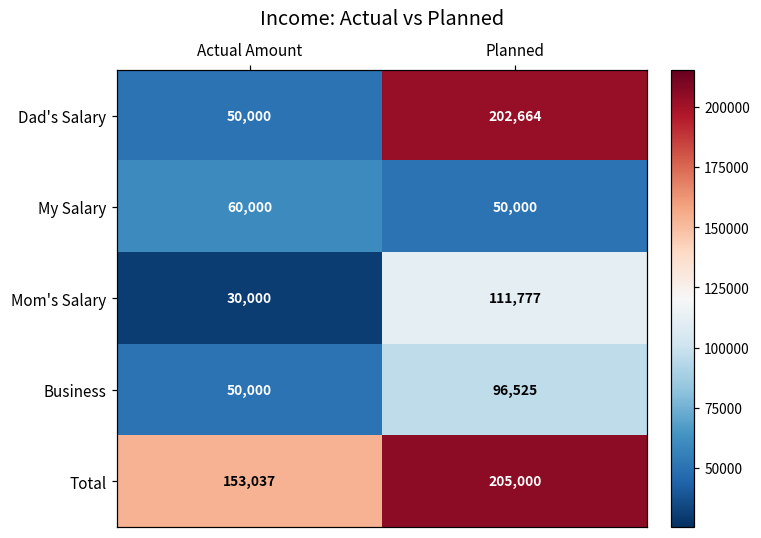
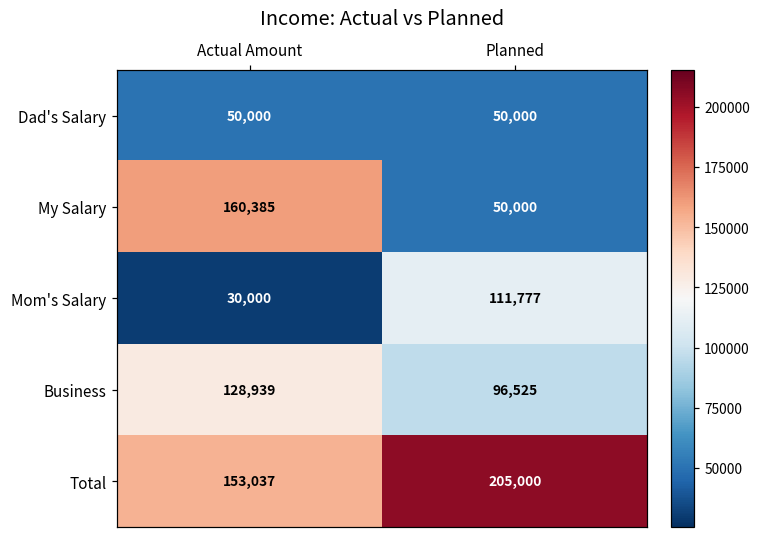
Dad's Salary, Planned: 202,664 -> 50,000
My Salary, Actual Amount: 60,000 -> 160,385
Business, Actual Amount: 50,000 -> 128,939
